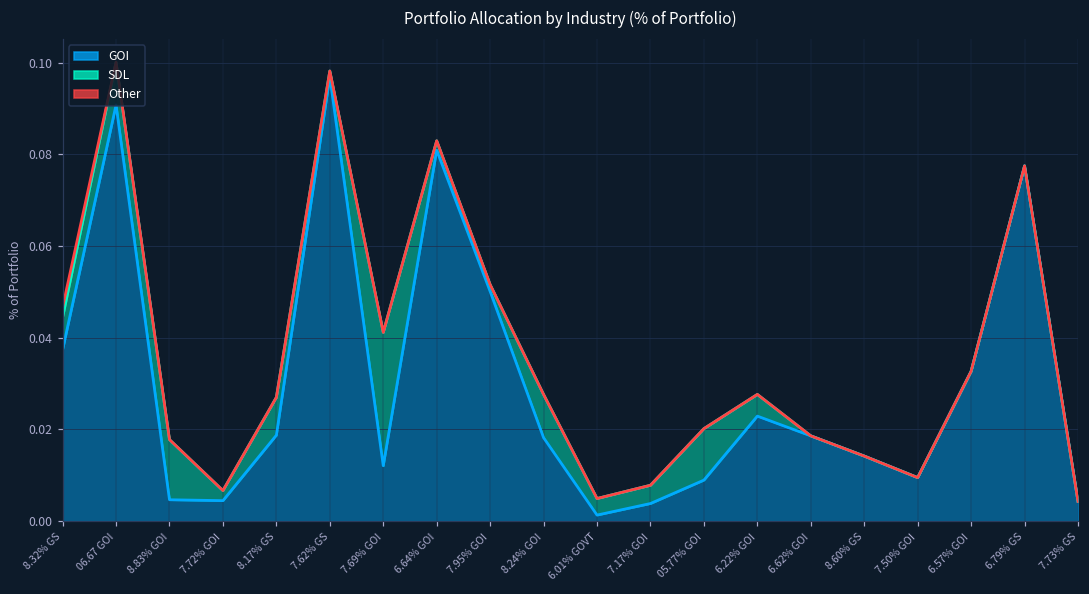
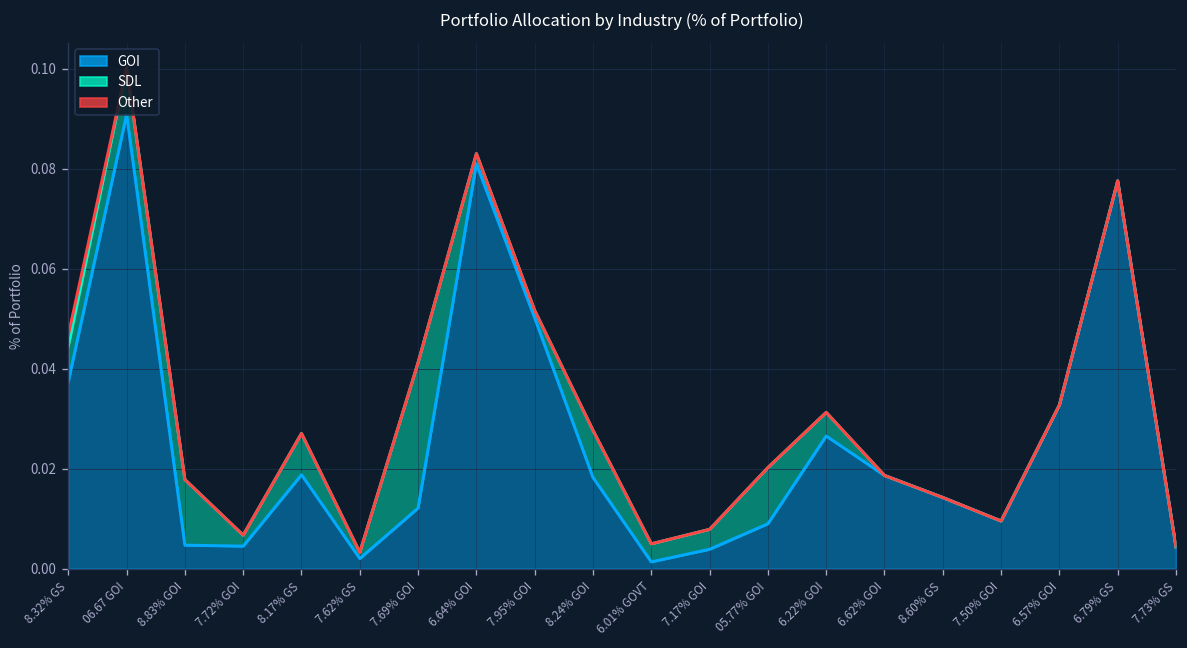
GOI, 7.62% GS: 0.097 -> 0.002
GOI, 6.22% GOI: 0.023 -> 0.026
